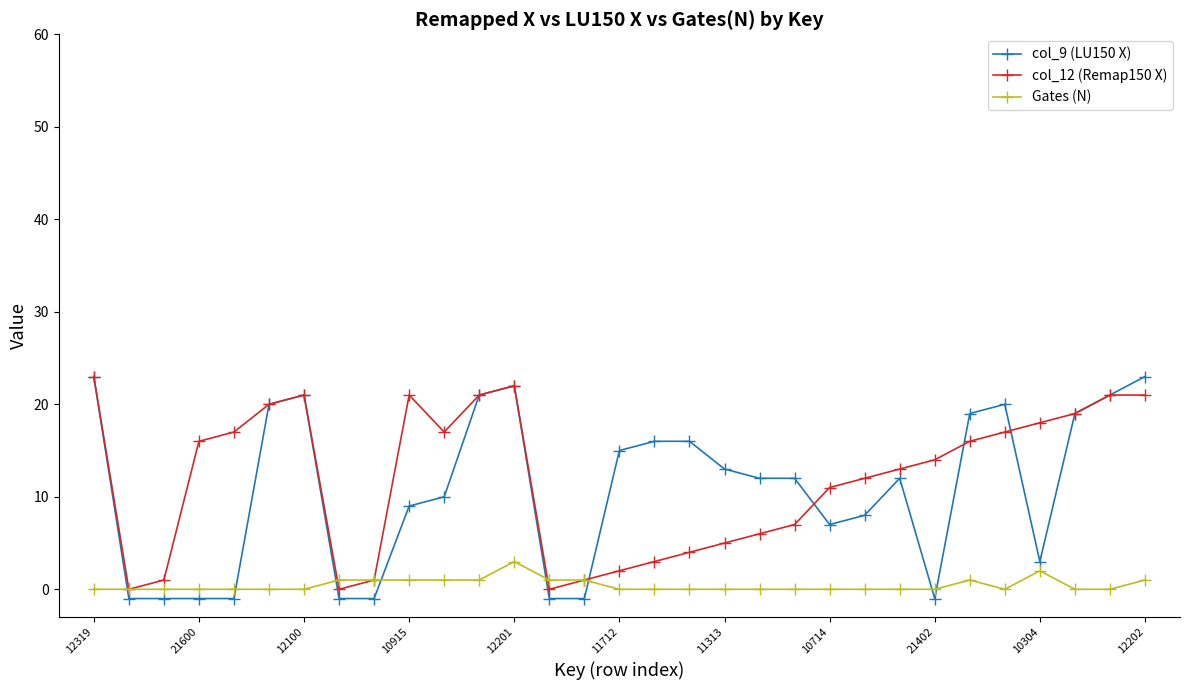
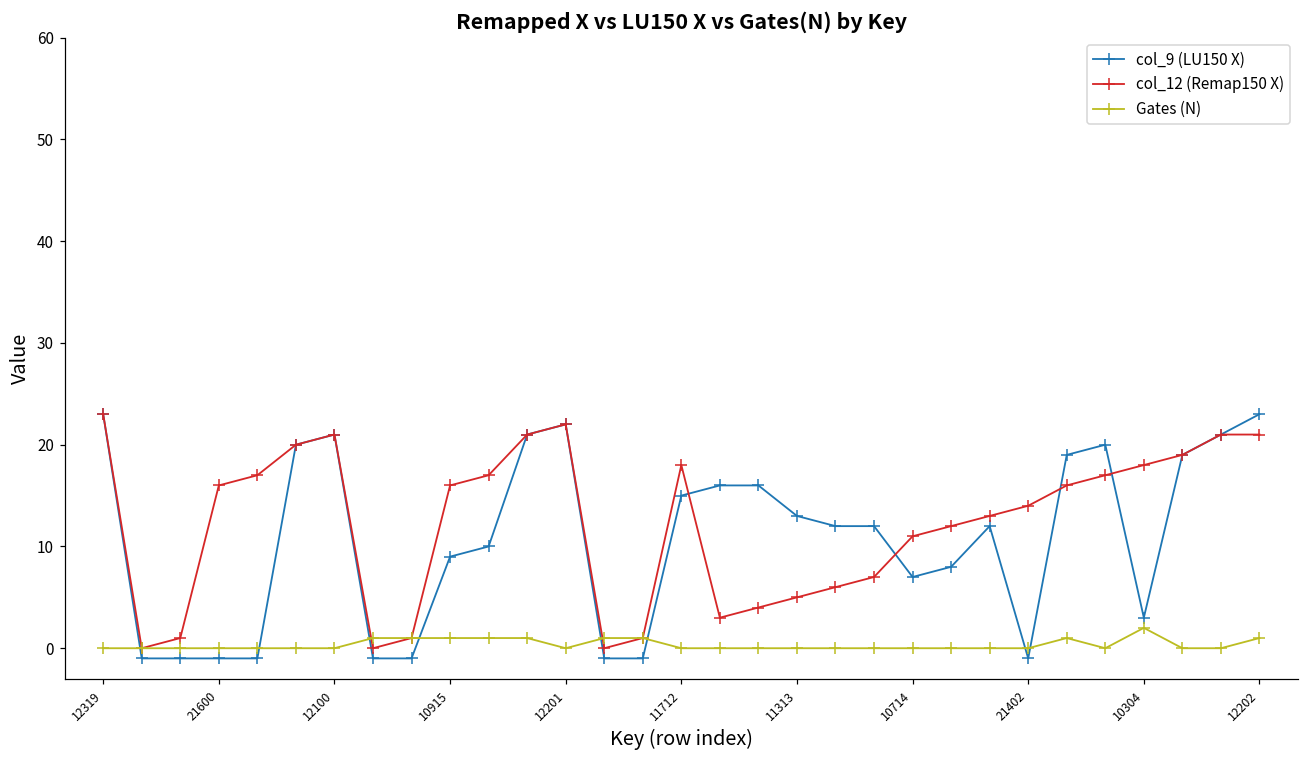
col_12 (Remap150 X), 10915: 21 -> 16
Gates (N), 12201: 3 -> 0
col_12 (Remap150 X), 11712: 2 -> 18
